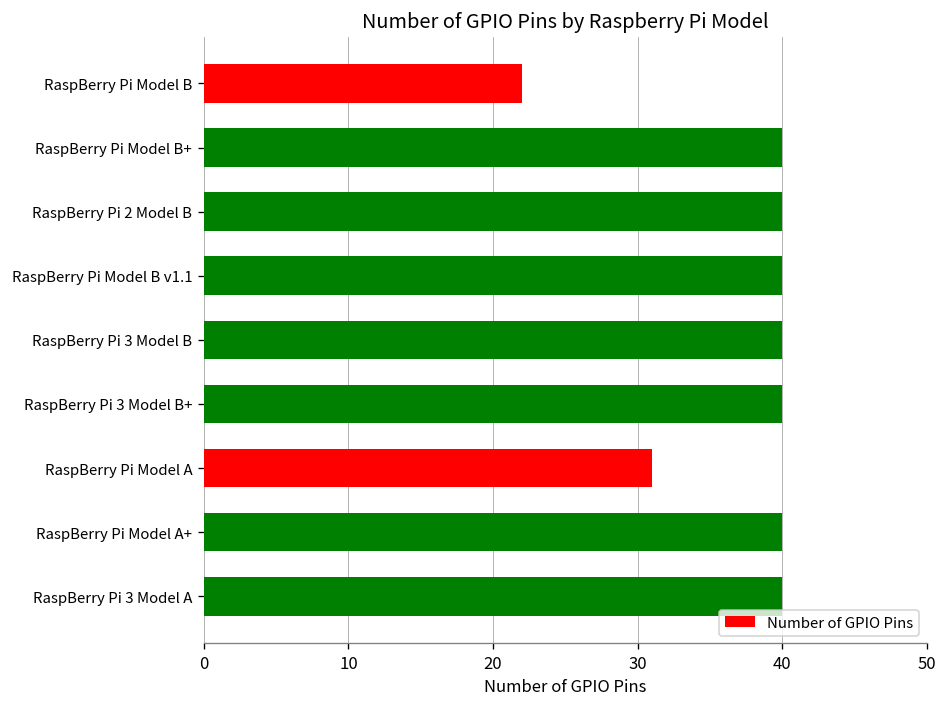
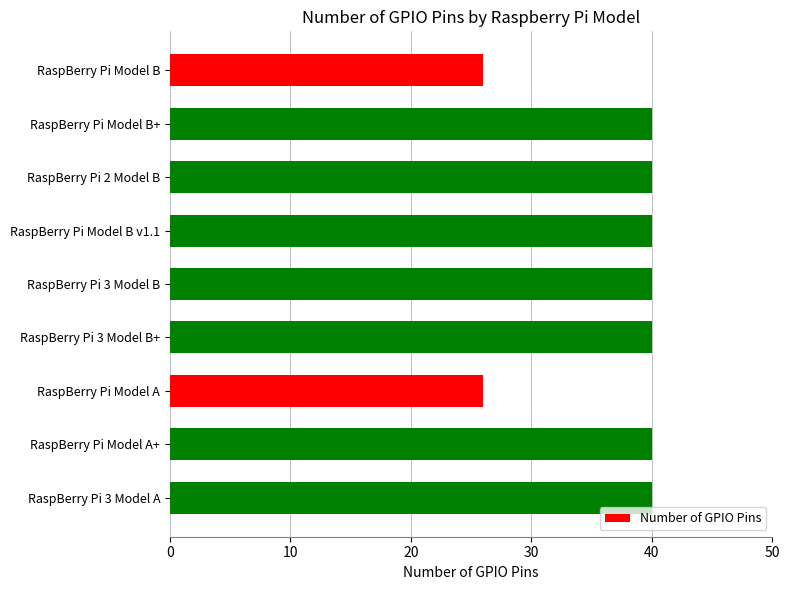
RaspBerry Pi Model B: 22 -> 26
RaspBerry Pi Model A: 31 -> 26
